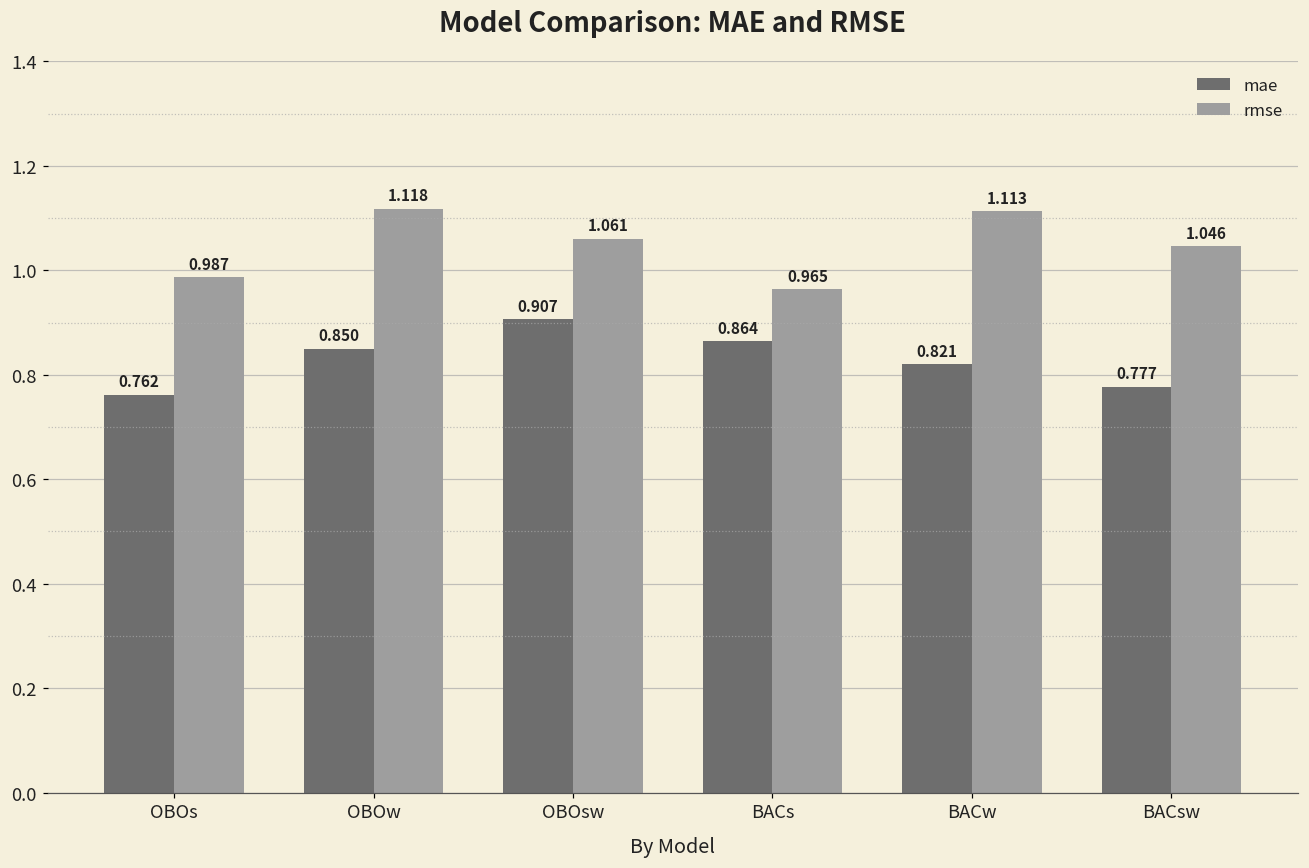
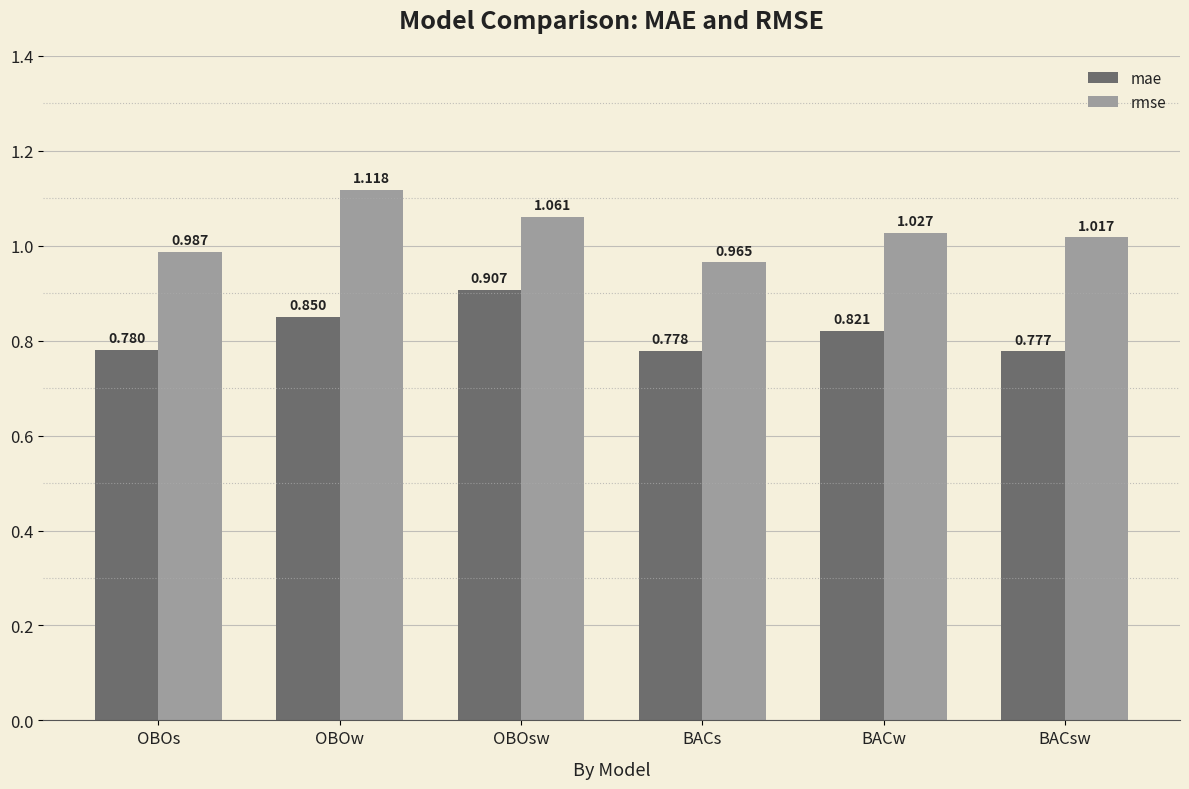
mae, OBOs: 0.762 -> 0.780
mae, BACs: 0.864 -> 0.778
rmse, BACw: 1.113 -> 1.027
rmse, BACsw: 1.046 -> 1.017
